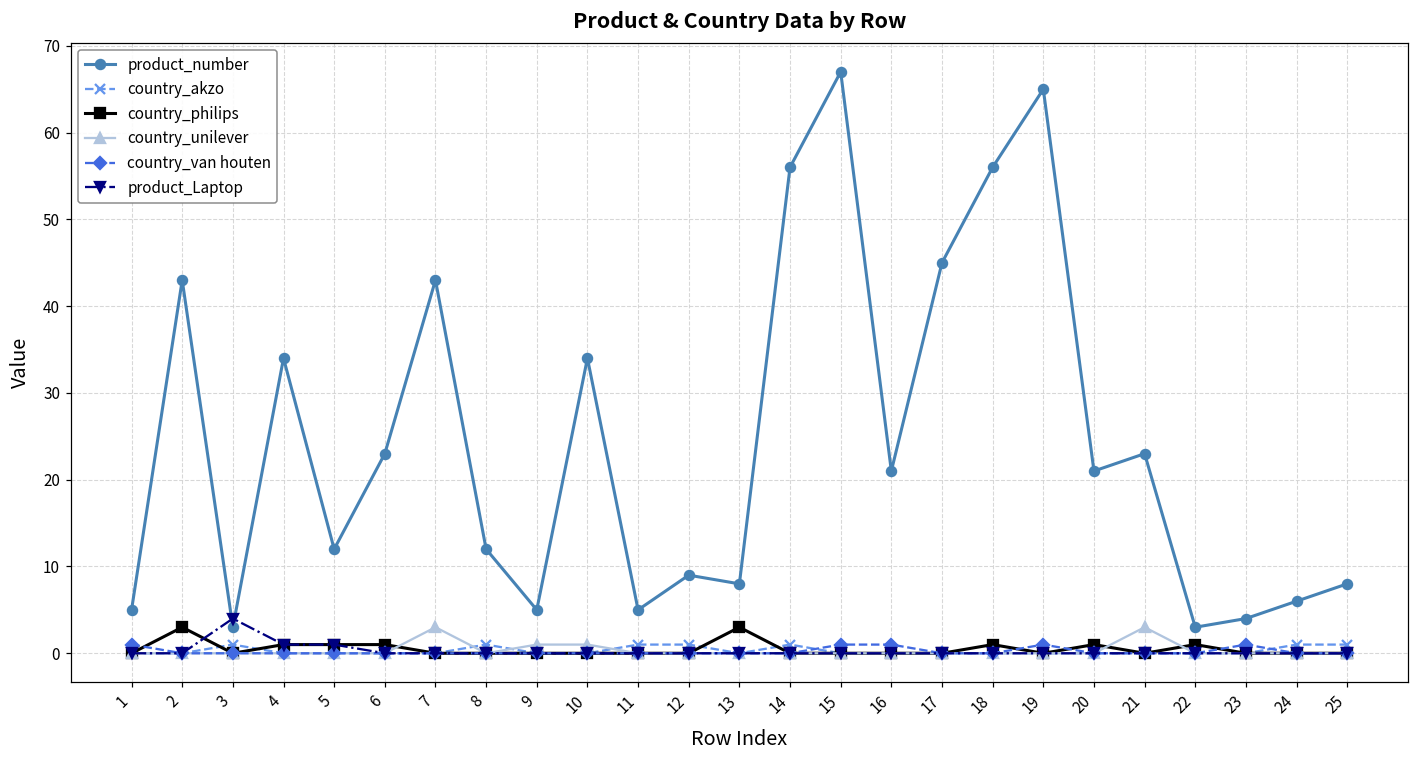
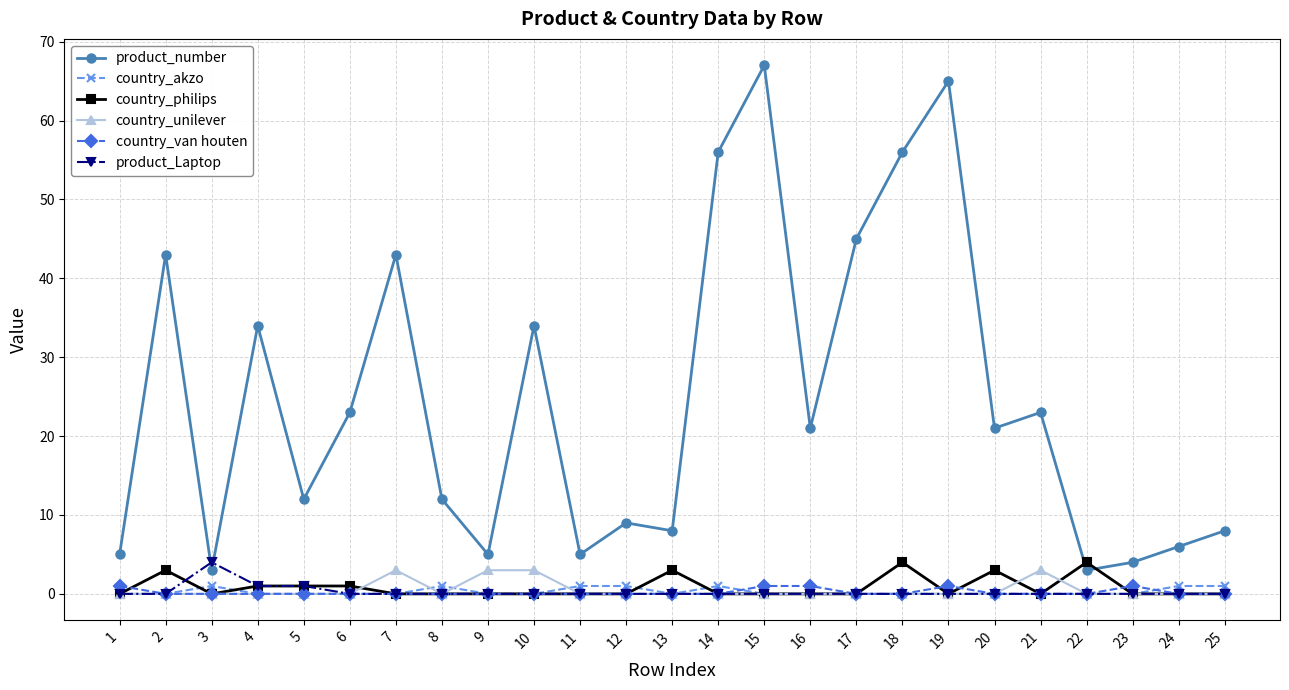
country_unilever, 9: 1 -> 3
country_unilever, 10: 1 -> 3
country_philips, 18: 1 -> 4
country_philips, 20: 1 -> 3
country_philips, 22: 1 -> 4
